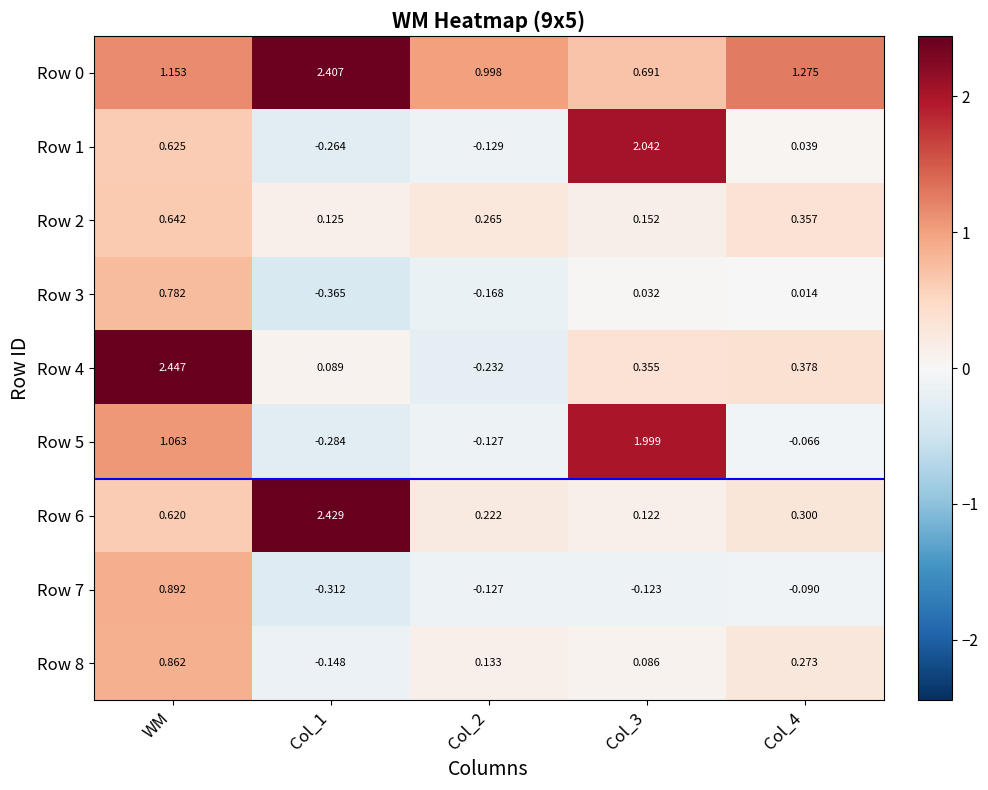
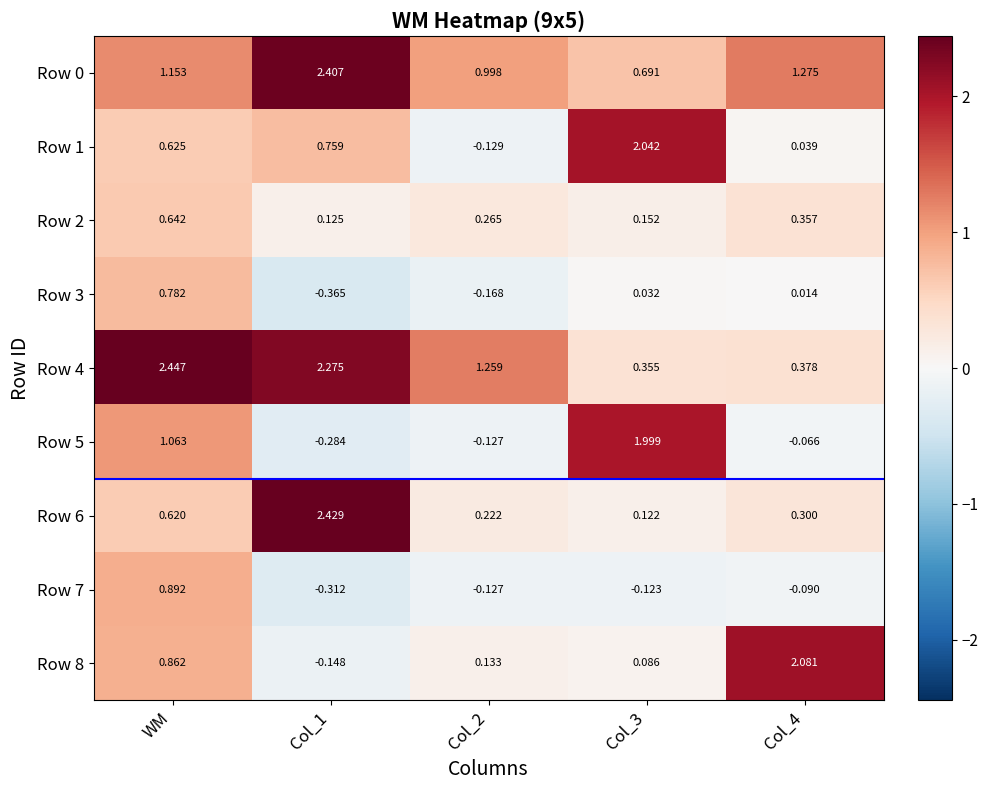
Row 1, Col_1: -0.264 -> 0.759
Row 4, Col_1: 0.089 -> 2.275
Row 4, Col_2: -0.232 -> 1.259
Row 8, Col_4: 0.273 -> 2.081
